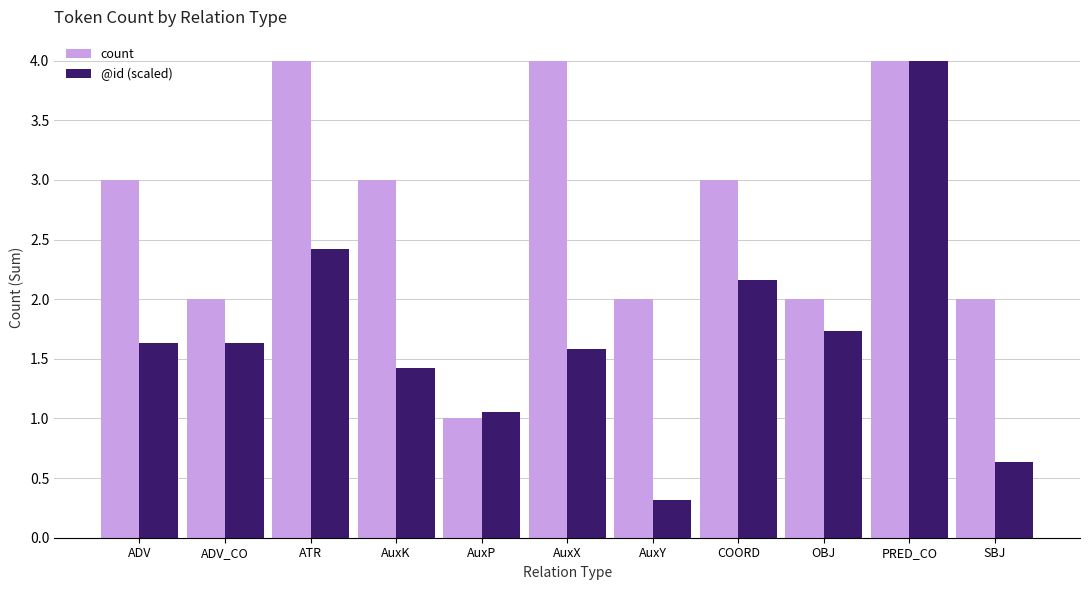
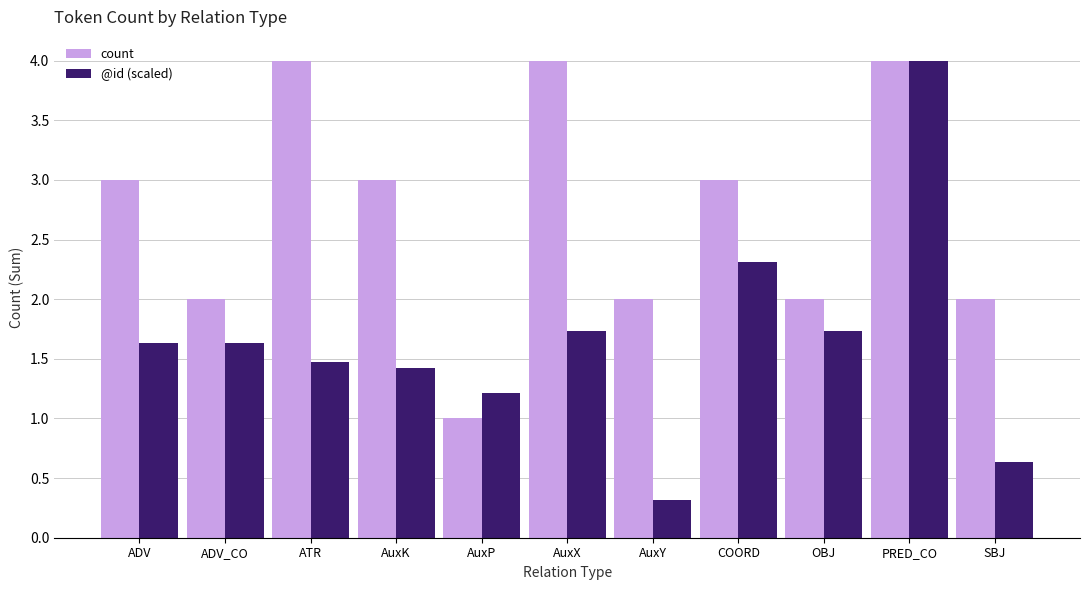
@id (scaled), ATR: 2.42 -> 1.47
@id (scaled), AuxP: 1.05 -> 1.21
@id (scaled), AuxX: 1.58 -> 1.74
@id (scaled), COORD: 2.16 -> 2.32
